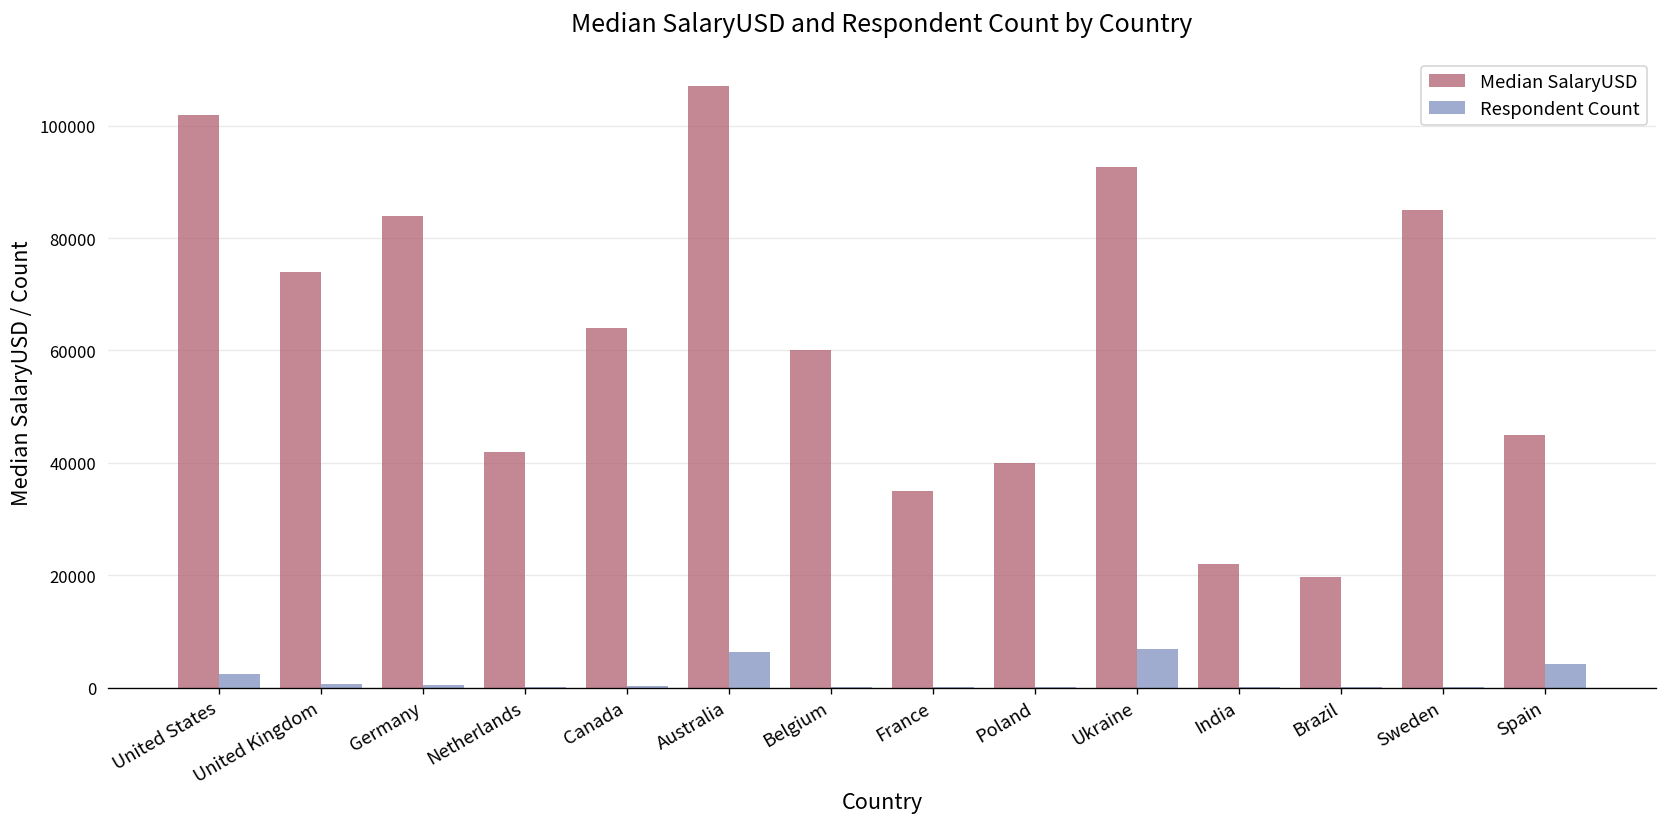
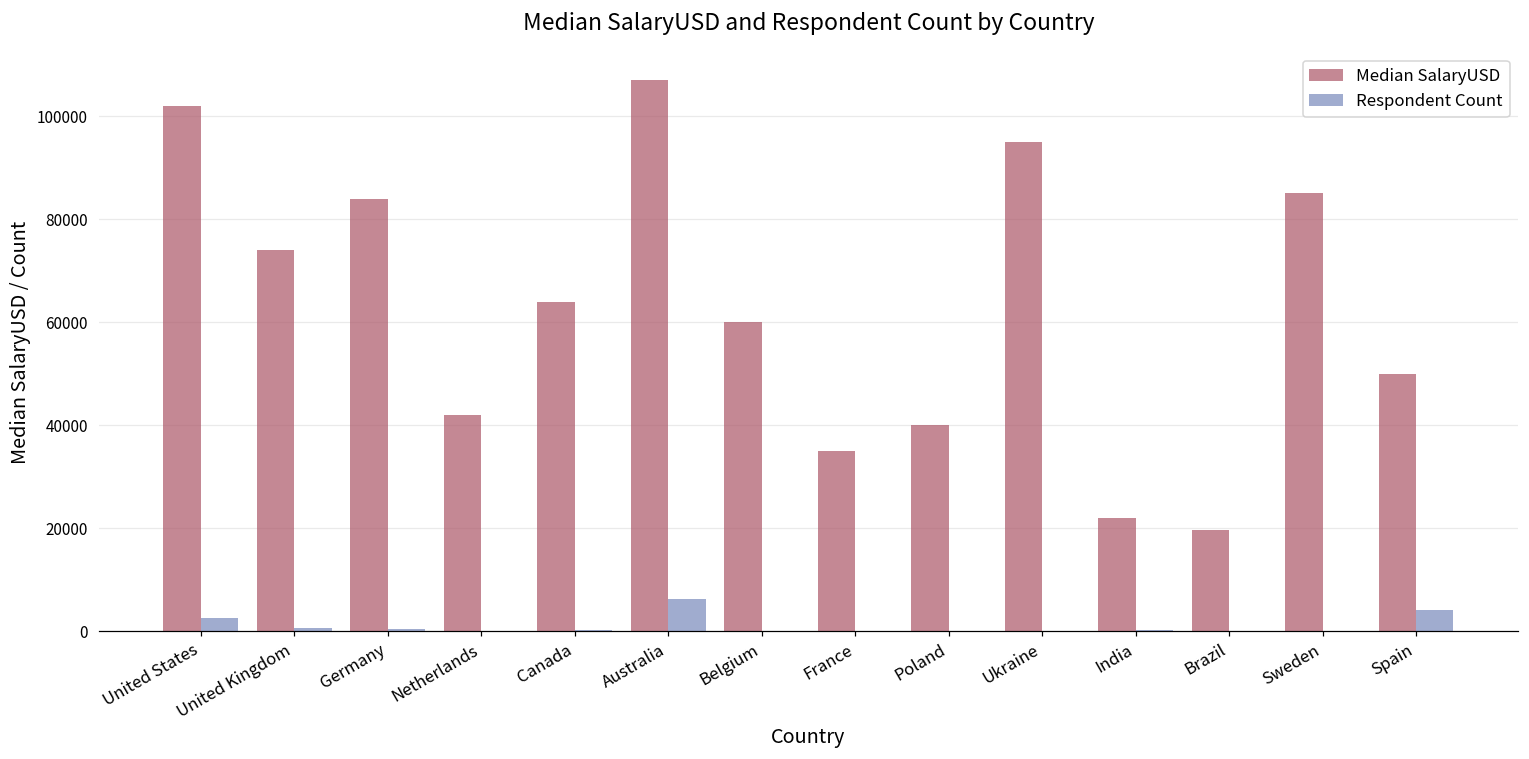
Median SalaryUSD, Ukraine: 93000 -> 95000
Respondent Count, Ukraine: 7000 -> 0
Median SalaryUSD, Spain: 45000 -> 50000
